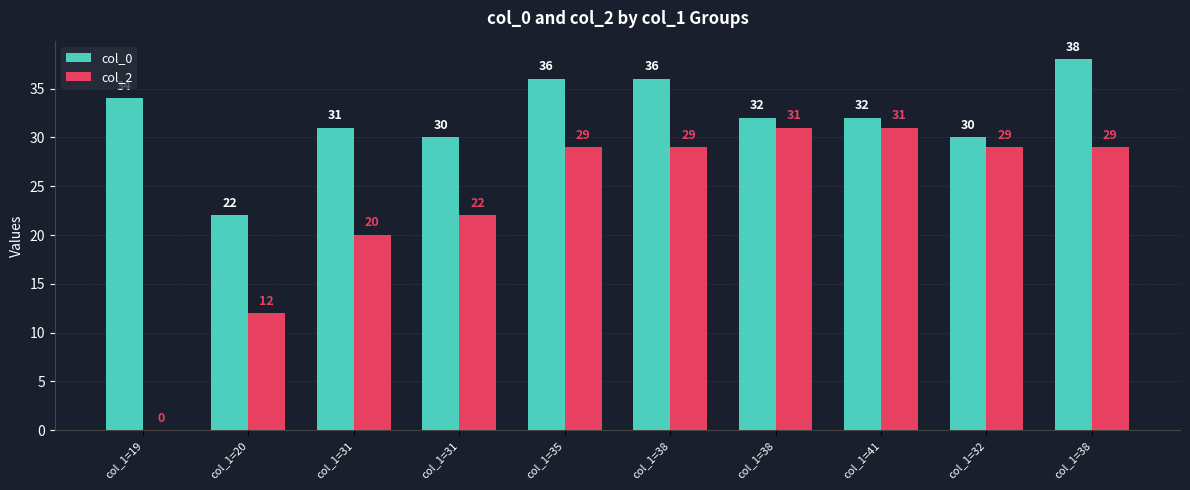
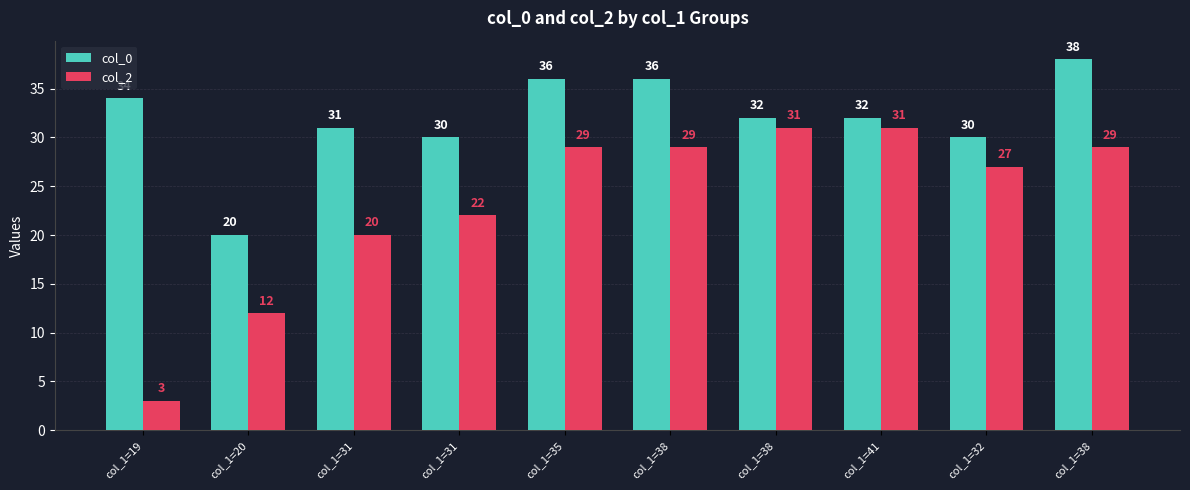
col_2, col_1=19: 0 -> 3
col_0, col_1=20: 22 -> 20
col_2, col_1=32: 29 -> 27
